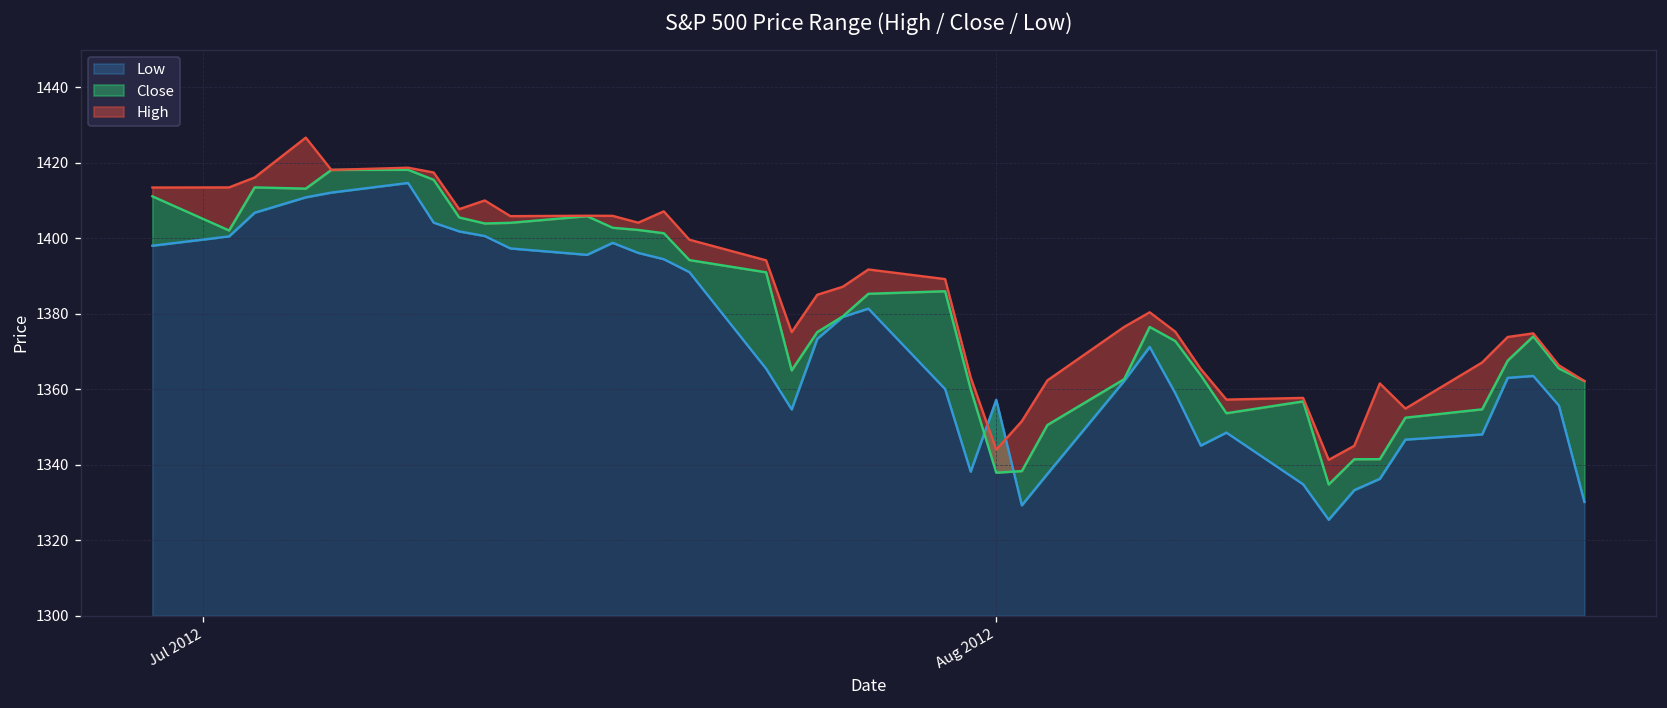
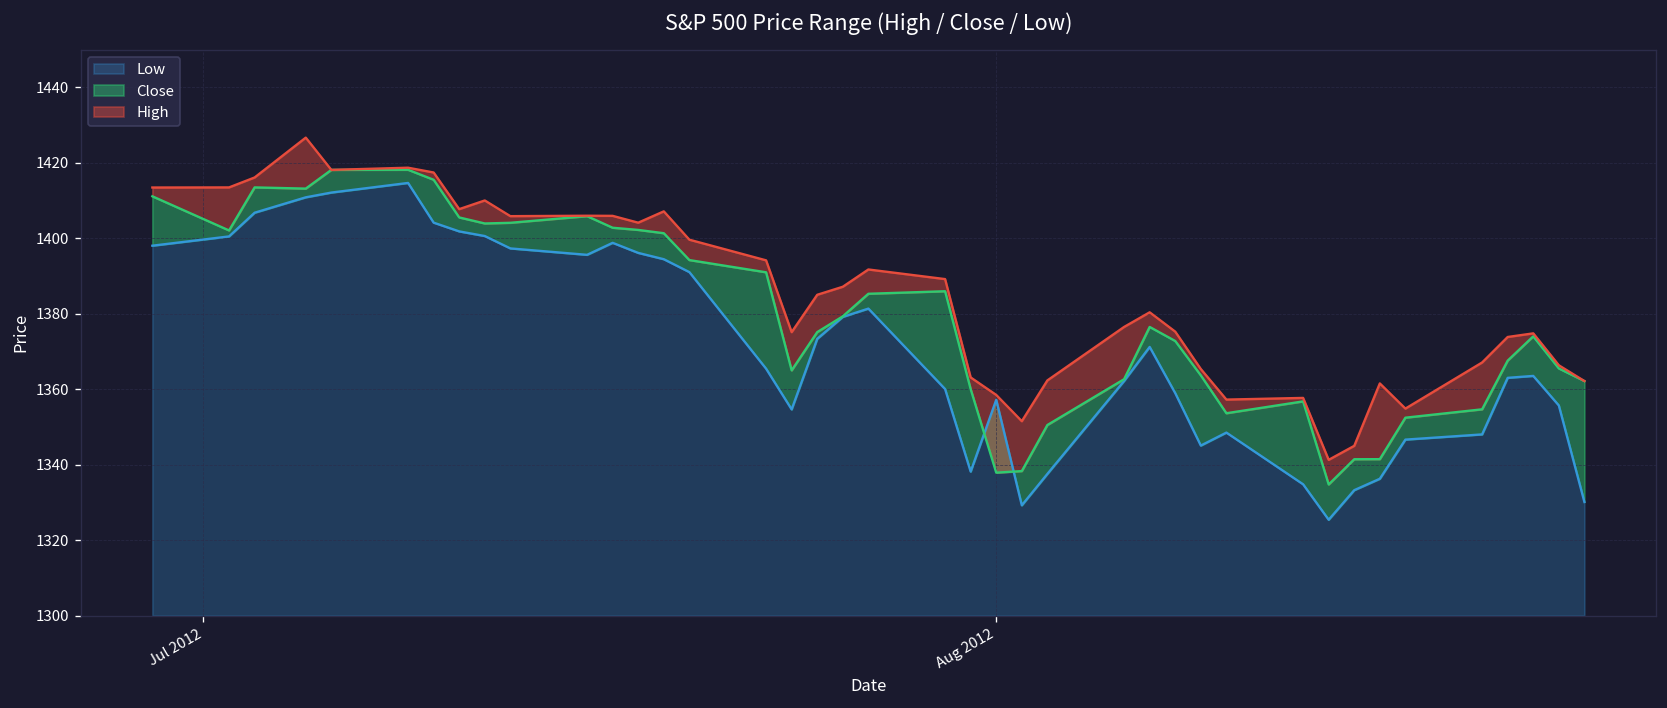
High, Aug 2012: 1344 -> 1358
